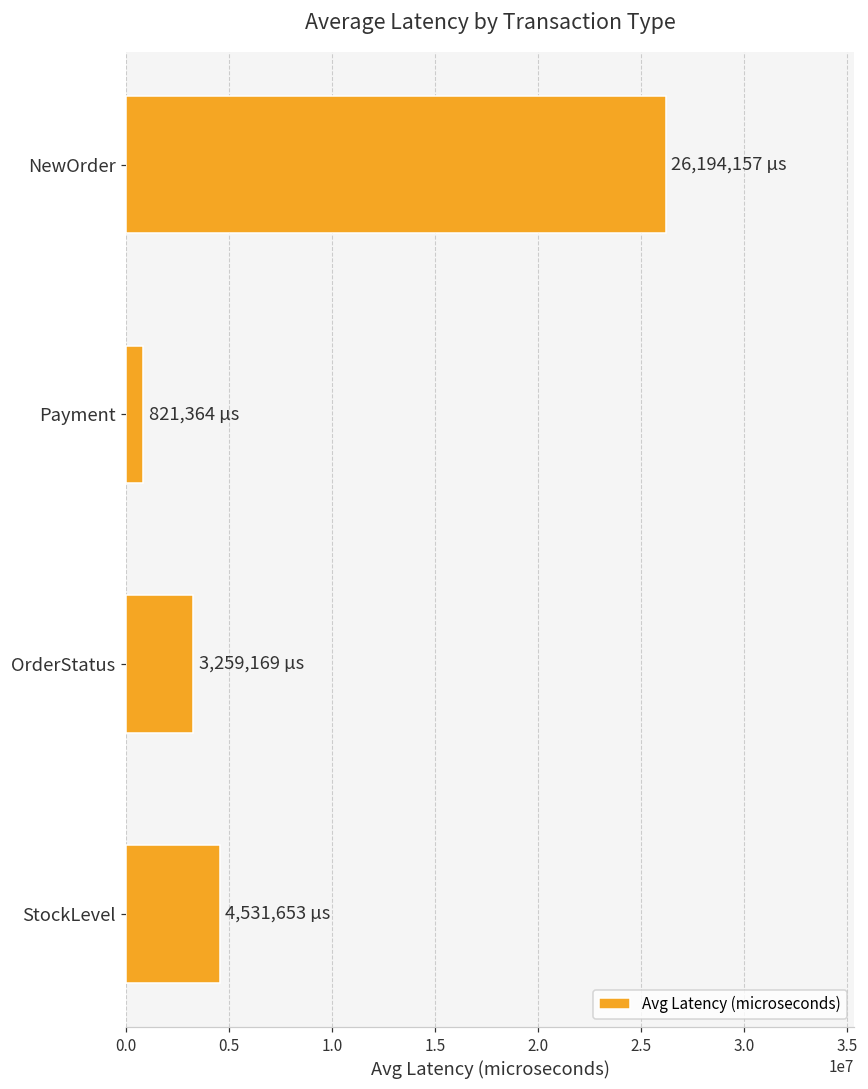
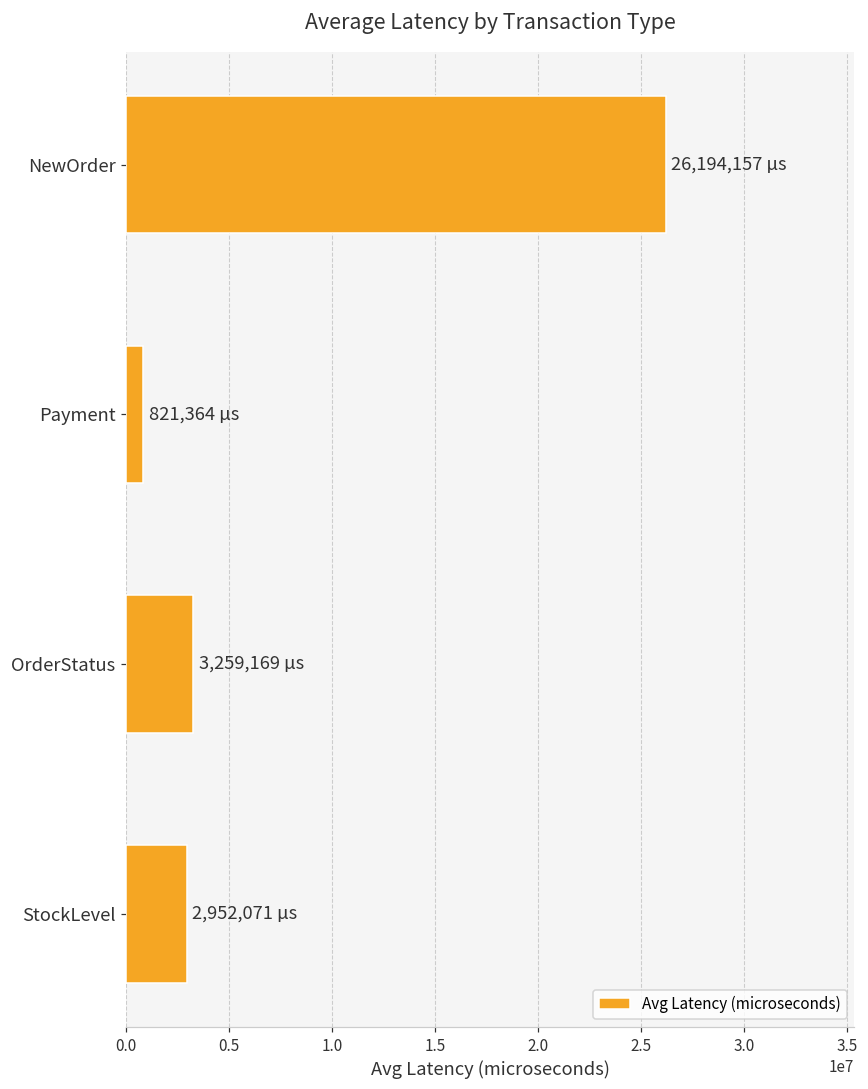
StockLevel: 4,531,653 -> 2,952,071
